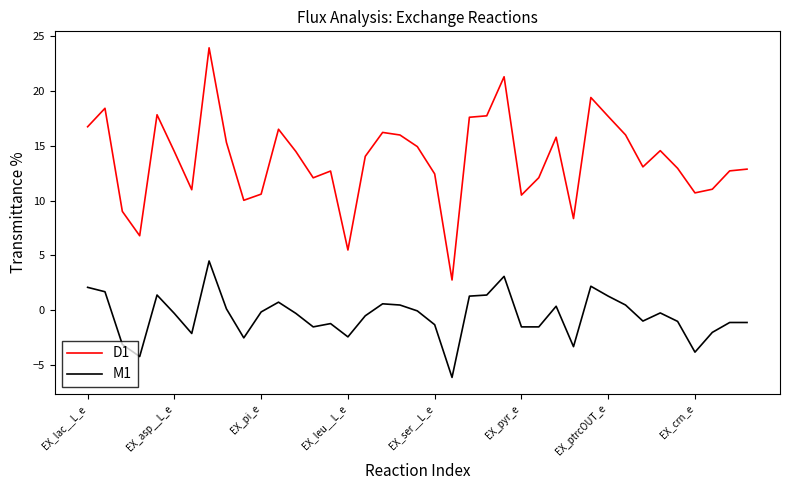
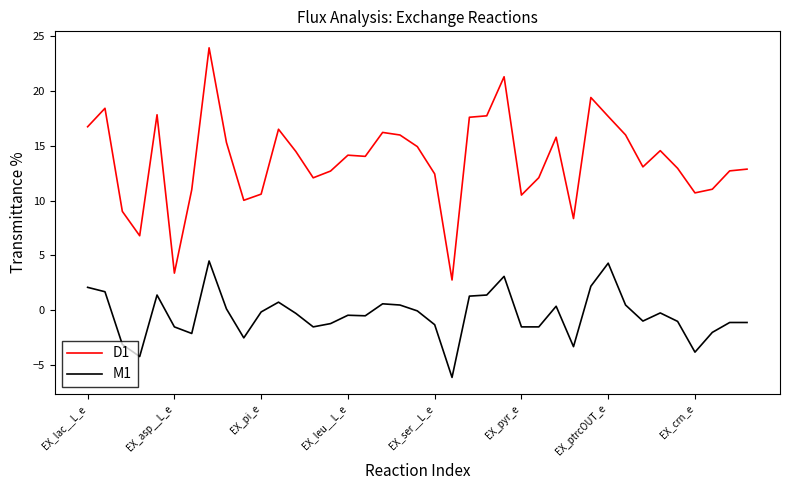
D1, EX_asp__L_e: 14.5 -> 3.4
M1, EX_asp__L_e: -0.3 -> -1.5
D1, EX_leu__L_e: 5.5 -> 14.1
M1, EX_leu__L_e: -2.4 -> -0.4
M1, EX_ptrcOUT_e: 1.3 -> 4.3
